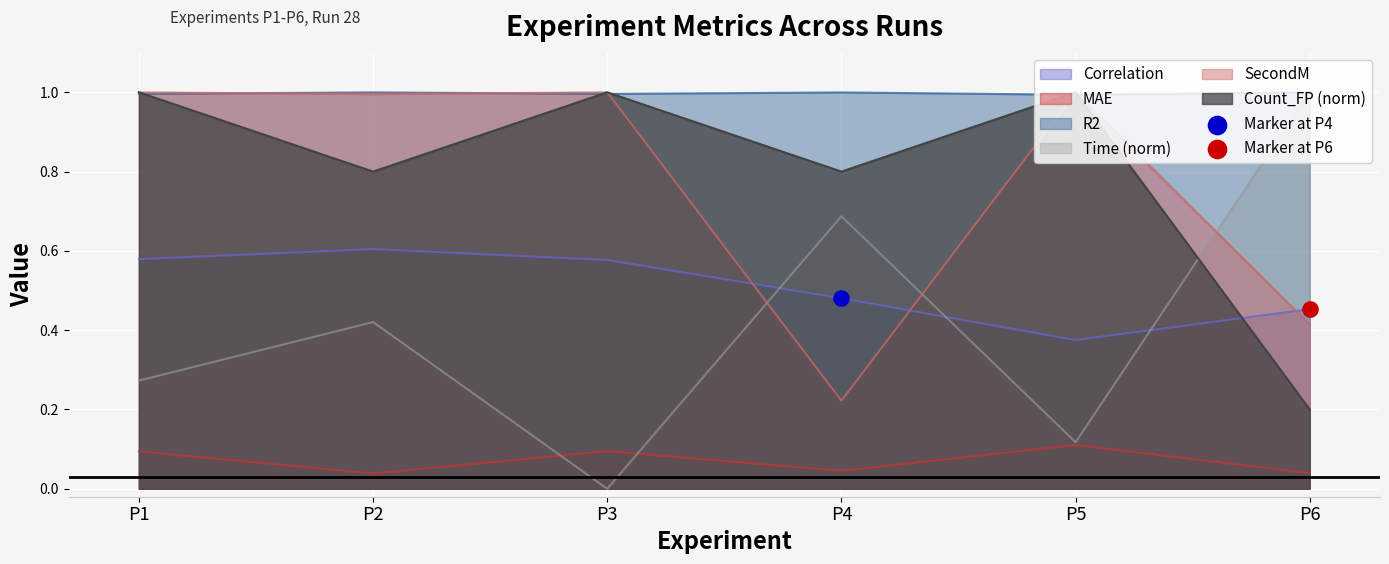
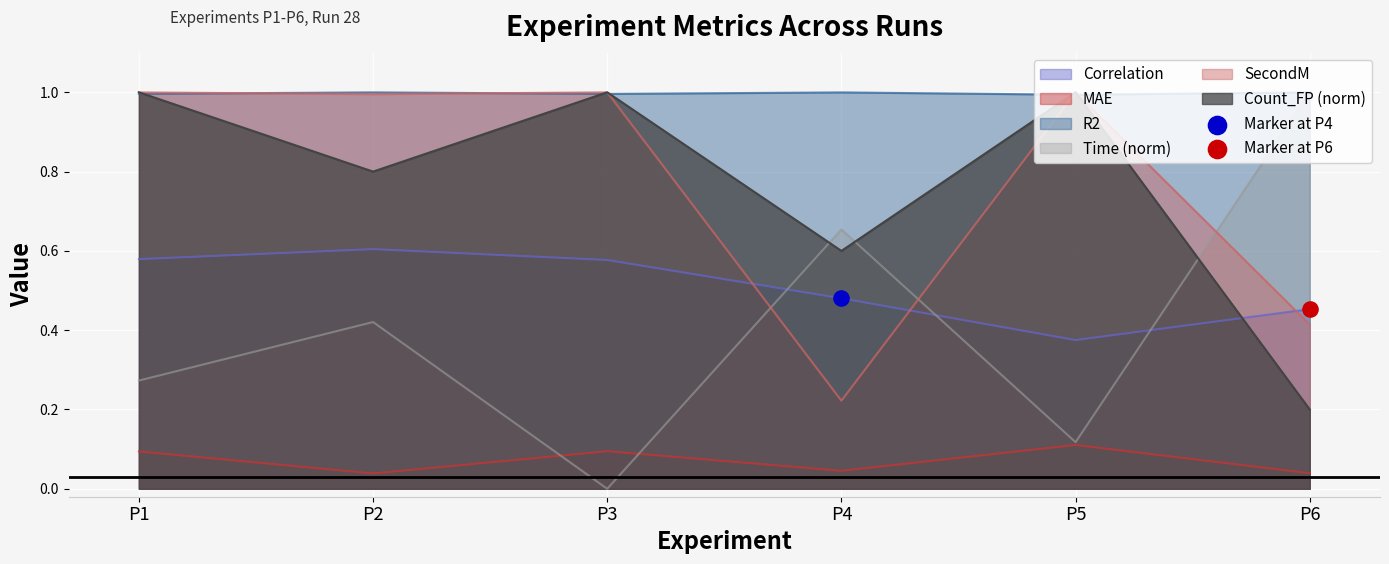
Time (norm), P4: 0.69 -> 0.65
Count_FP (norm), P4: 0.80 -> 0.60
